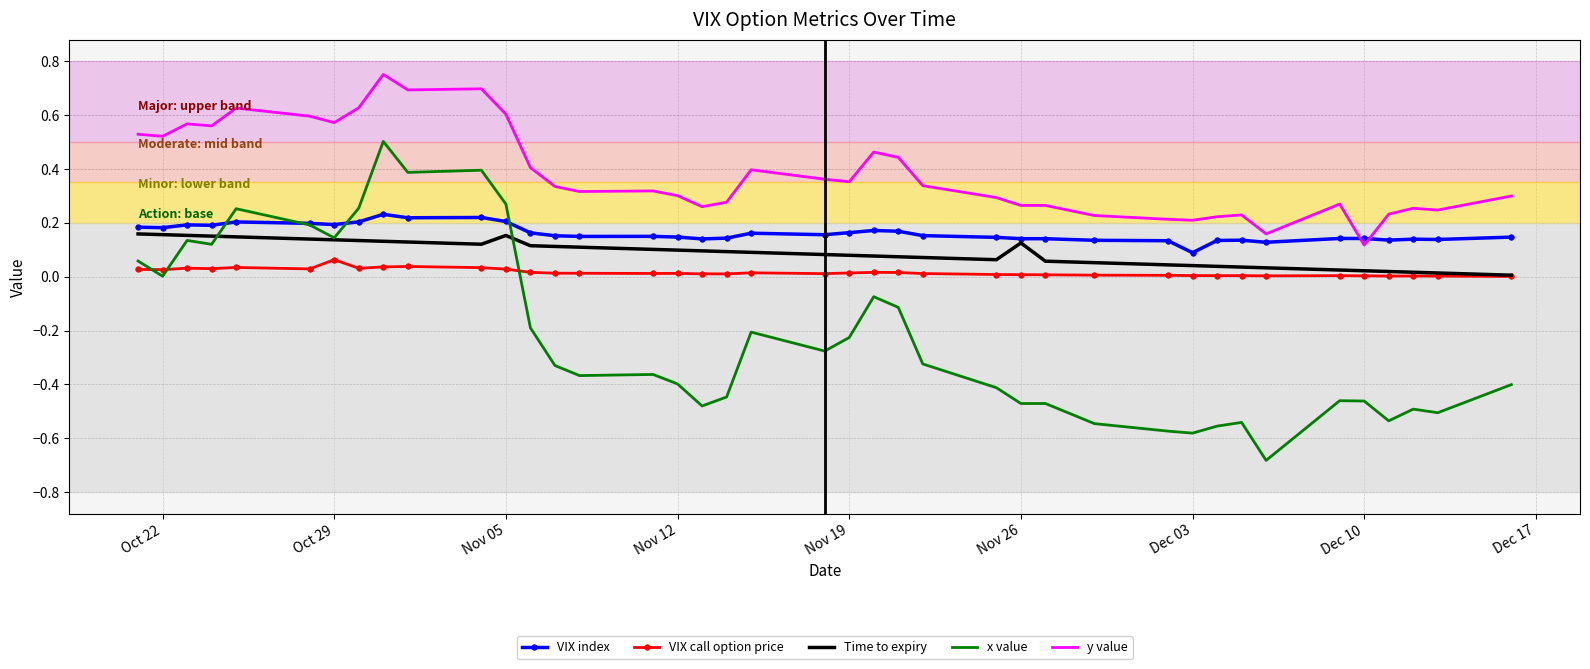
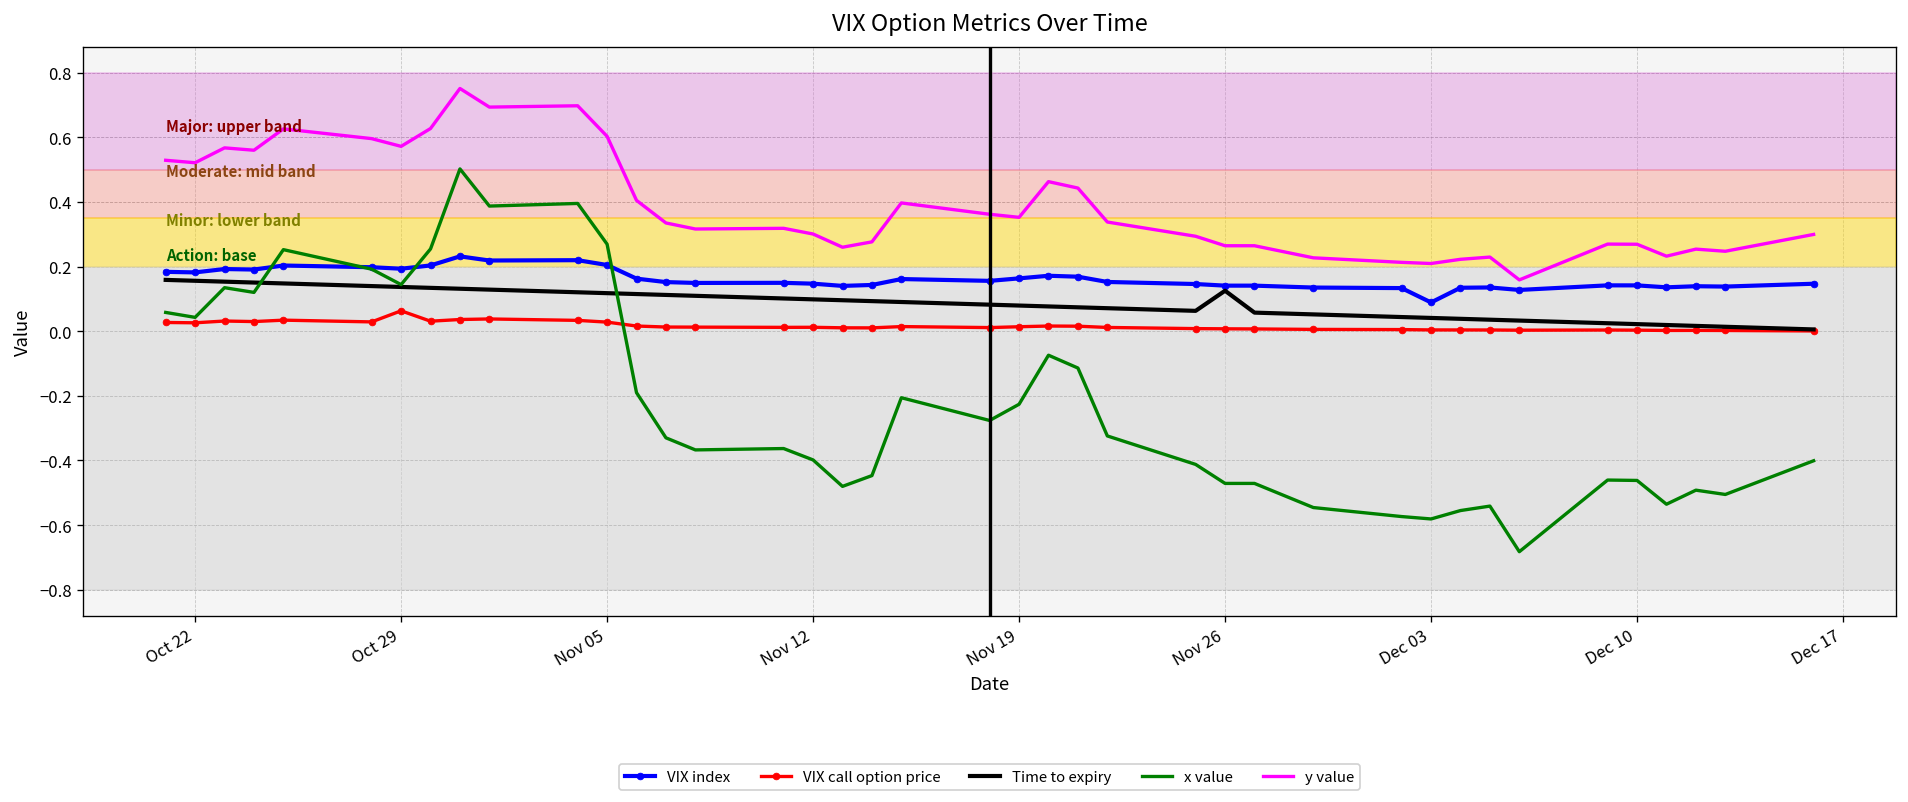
x value, Oct 22: 0.00 -> 0.04
Time to expiry, Nov 05: 0.15 -> 0.12
y value, Dec 10: 0.12 -> 0.27
